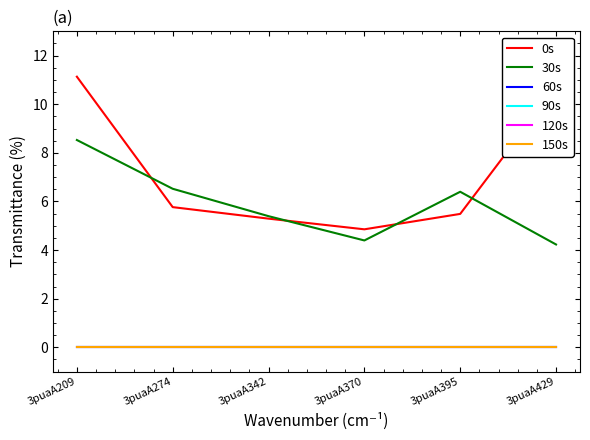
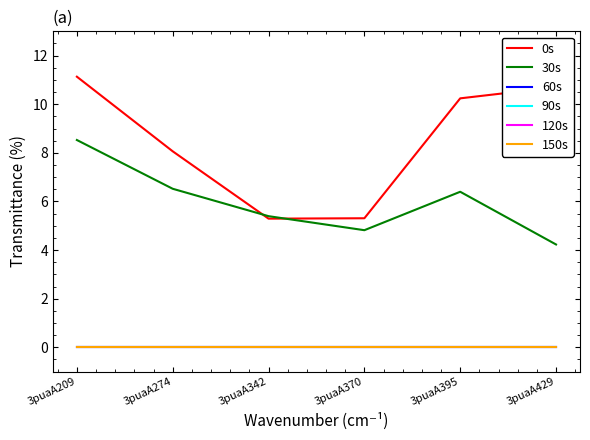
0s, 3puaA274: 5.8 -> 8.1
0s, 3puaA370: 4.9 -> 5.3
30s, 3puaA370: 4.4 -> 4.8
0s, 3puaA395: 5.5 -> 10.2
